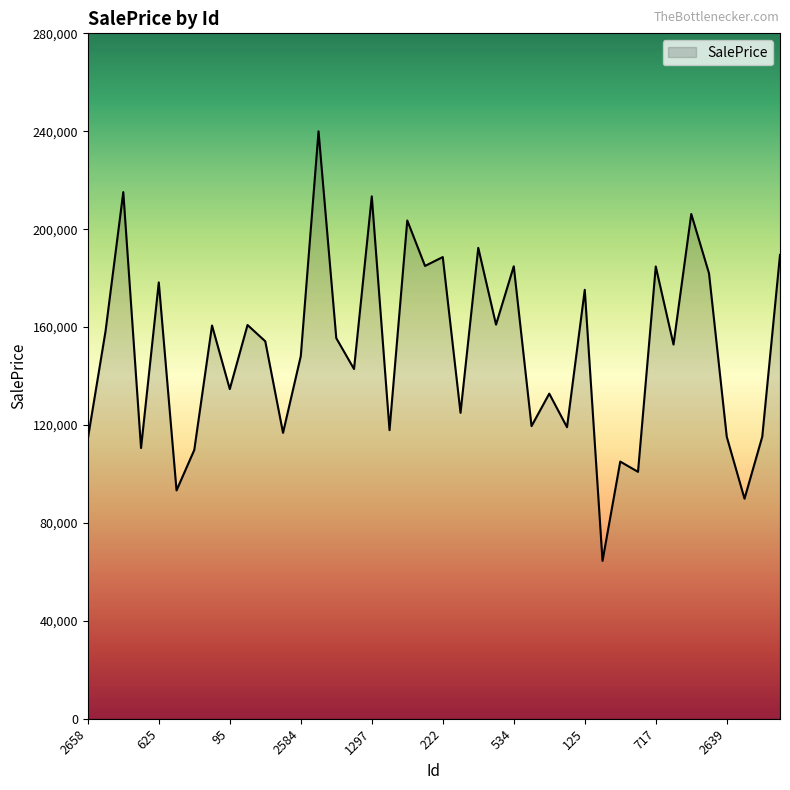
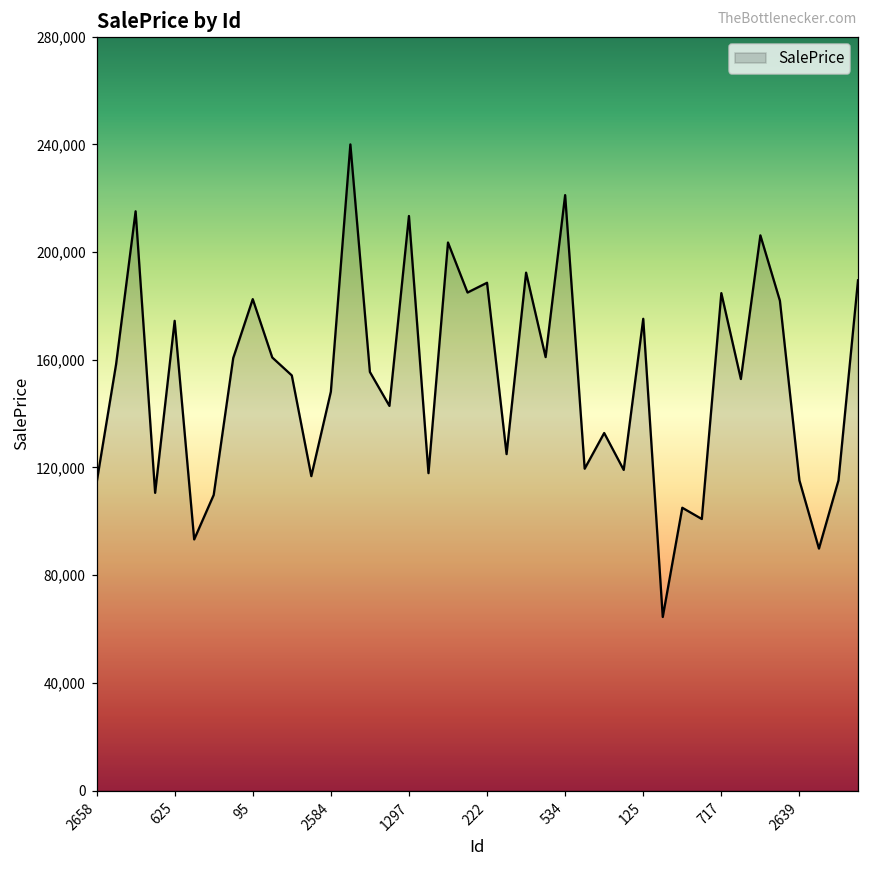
625: 178,000 -> 174,000
95: 135,000 -> 183,000
534: 185,000 -> 221,000
